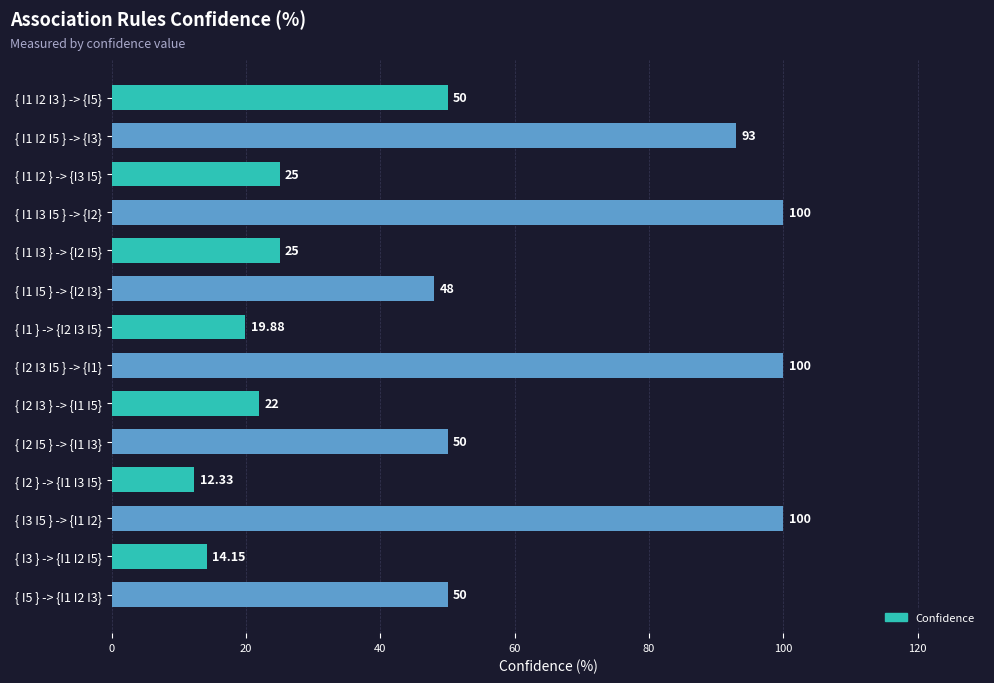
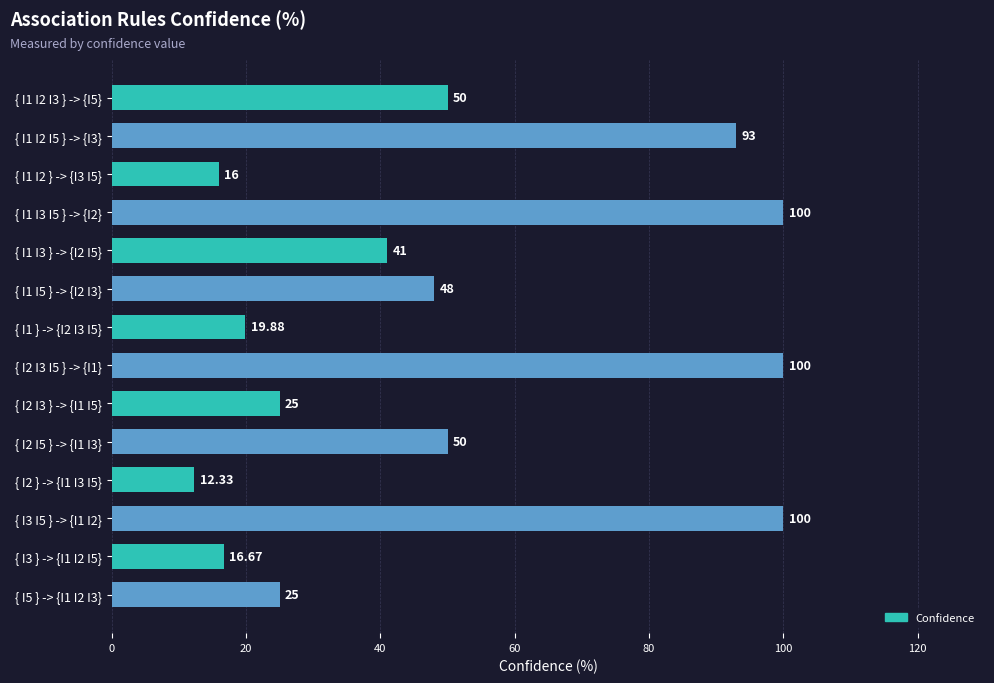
{ I1 I2 } -> {I3 I5}: 25 -> 16
{ I1 I3 } -> {I2 I5}: 25 -> 41
{ I2 I3 } -> {I1 I5}: 22 -> 25
{ I3 } -> {I1 I2 I5}: 14.15 -> 16.67
{ I5 } -> {I1 I2 I3}: 50 -> 25
